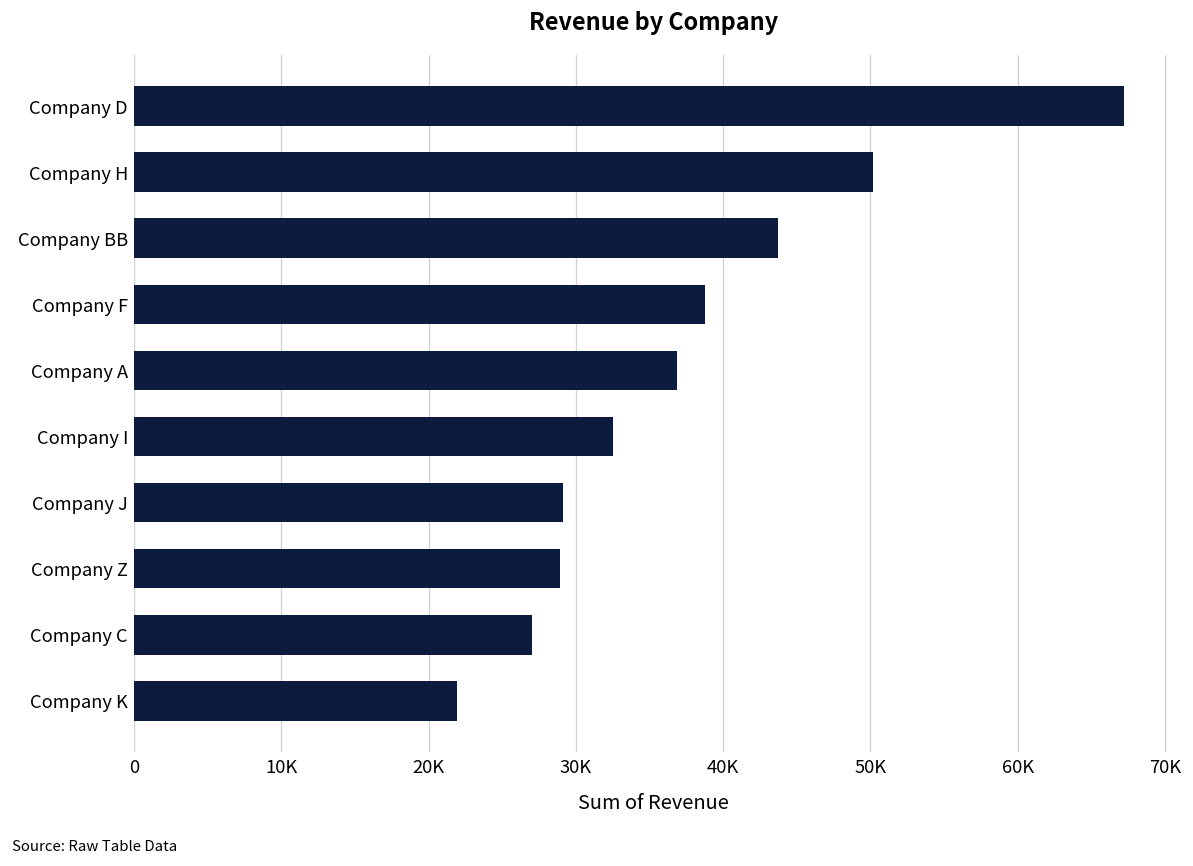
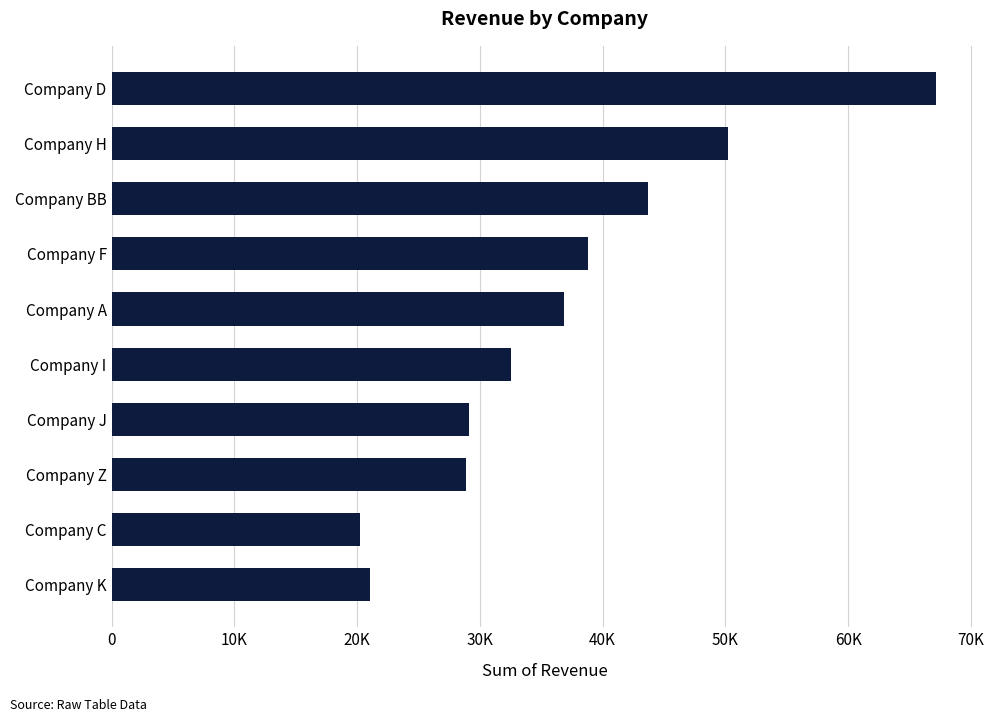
Company C: 27000 -> 20200
Company K: 21900 -> 21000
